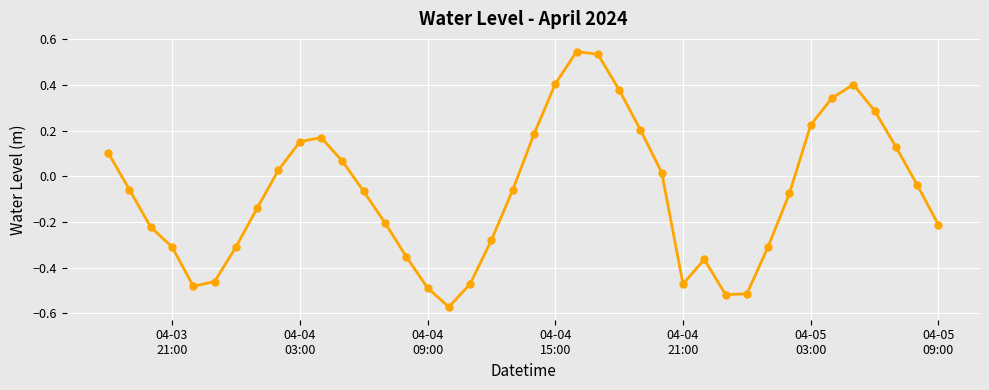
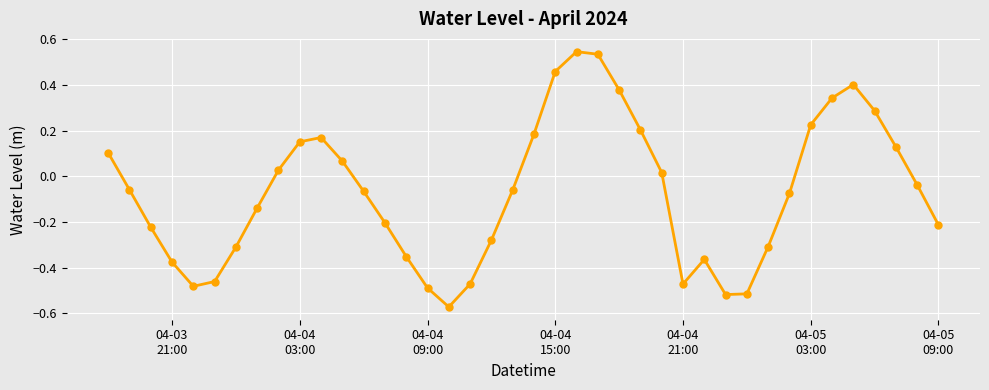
04-03 21:00: -0.31 -> -0.38
04-04 15:00: 0.41 -> 0.46
